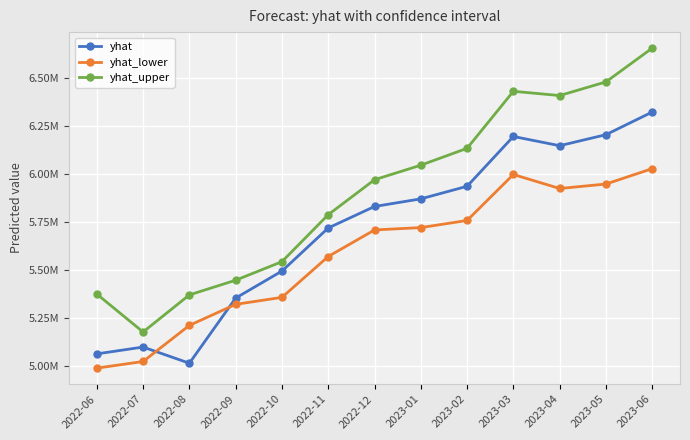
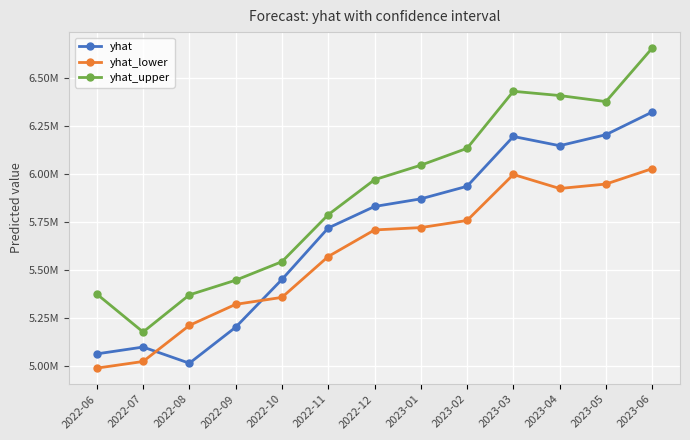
yhat, 2022-09: 5350000 -> 5200000
yhat, 2022-10: 5490000 -> 5450000
yhat_upper, 2023-05: 6480000 -> 6370000
